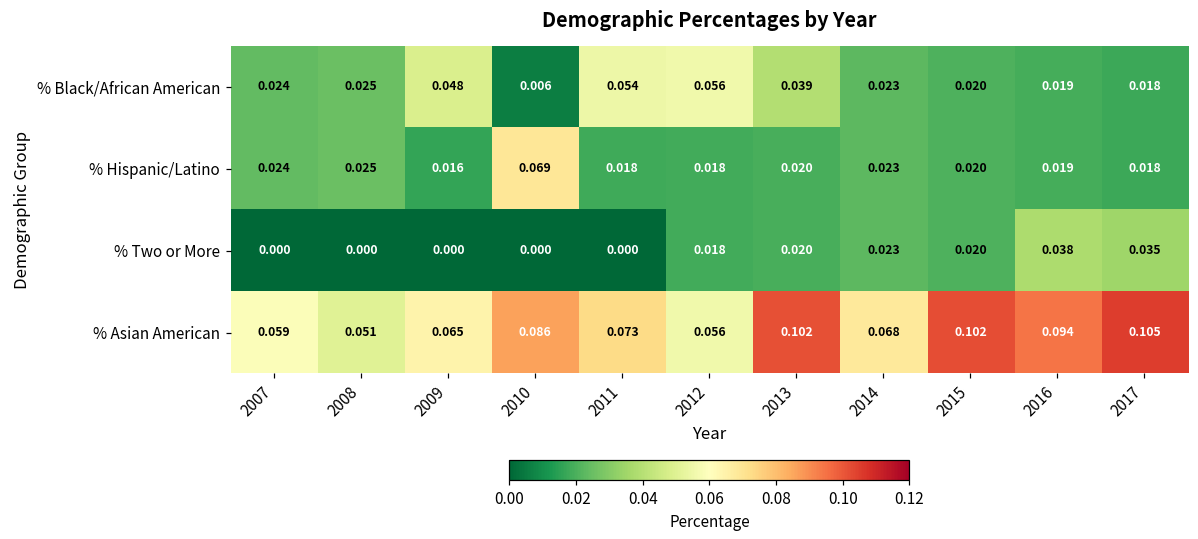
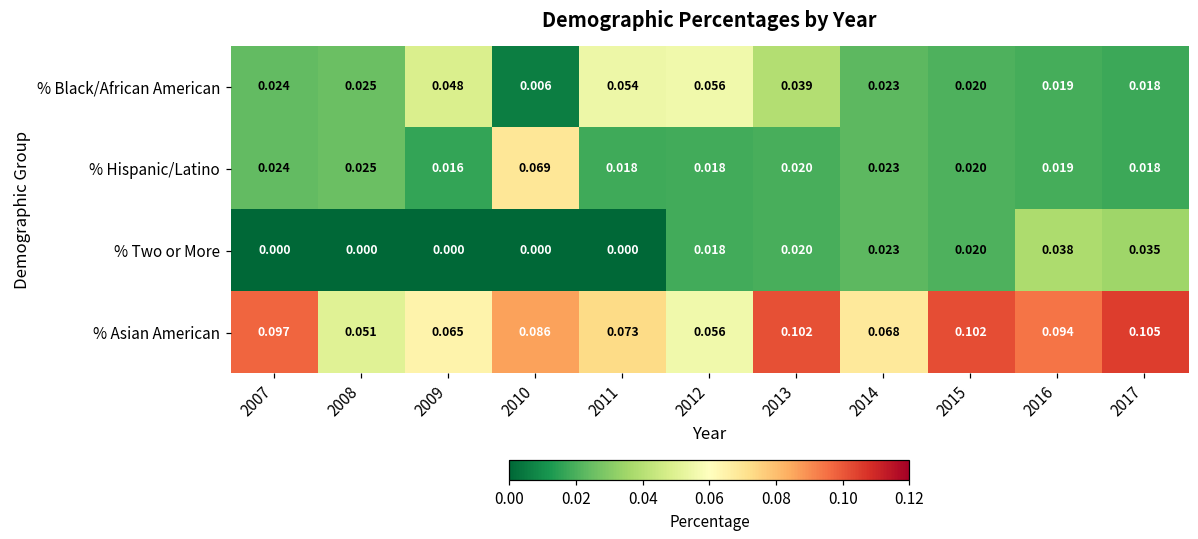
% Asian American, 2007: 0.059 -> 0.097
